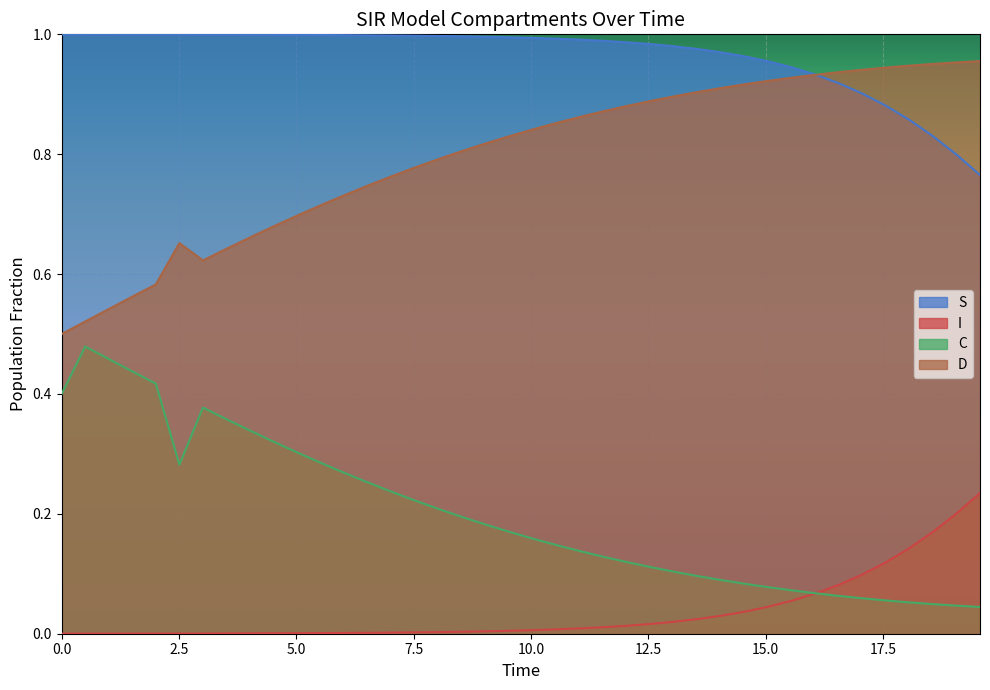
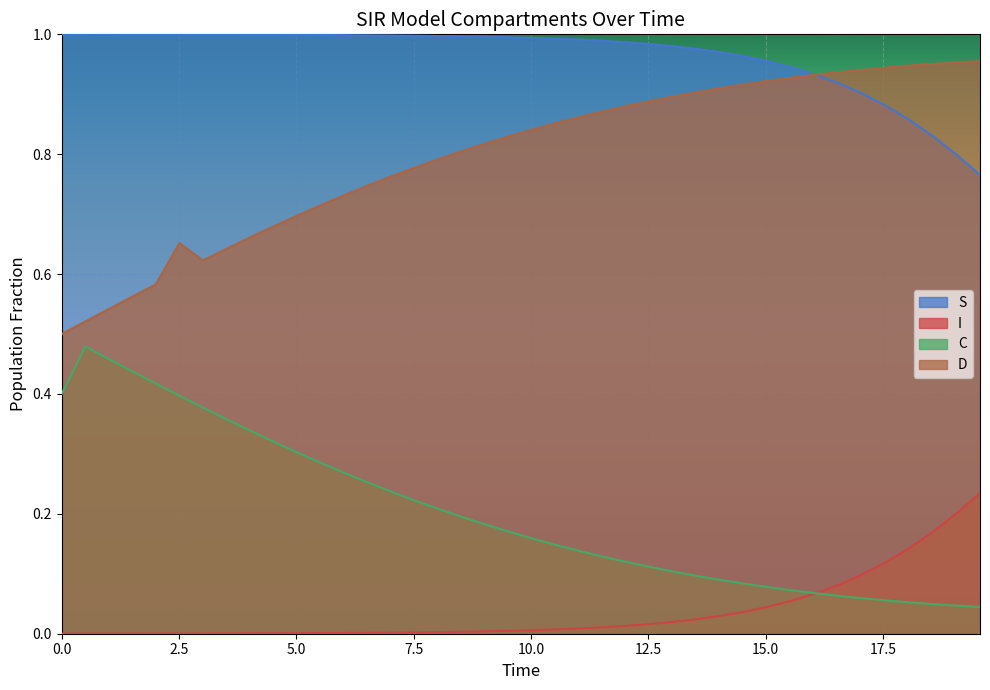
C, 2.5: 0.28 -> 0.40
